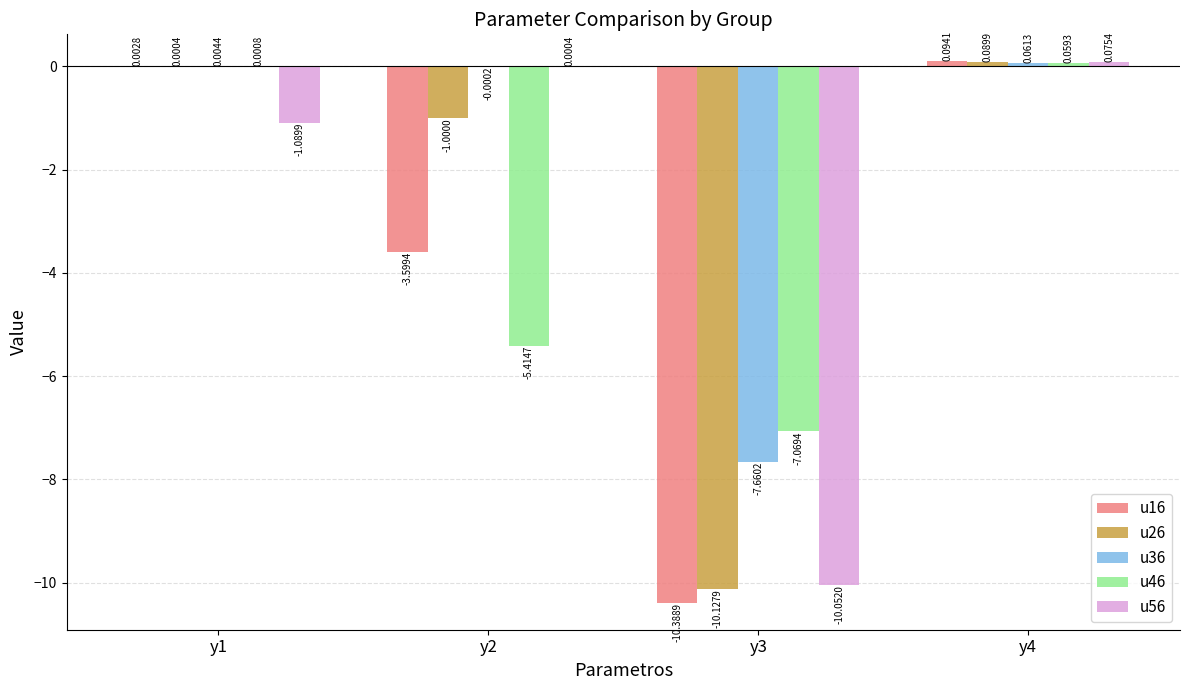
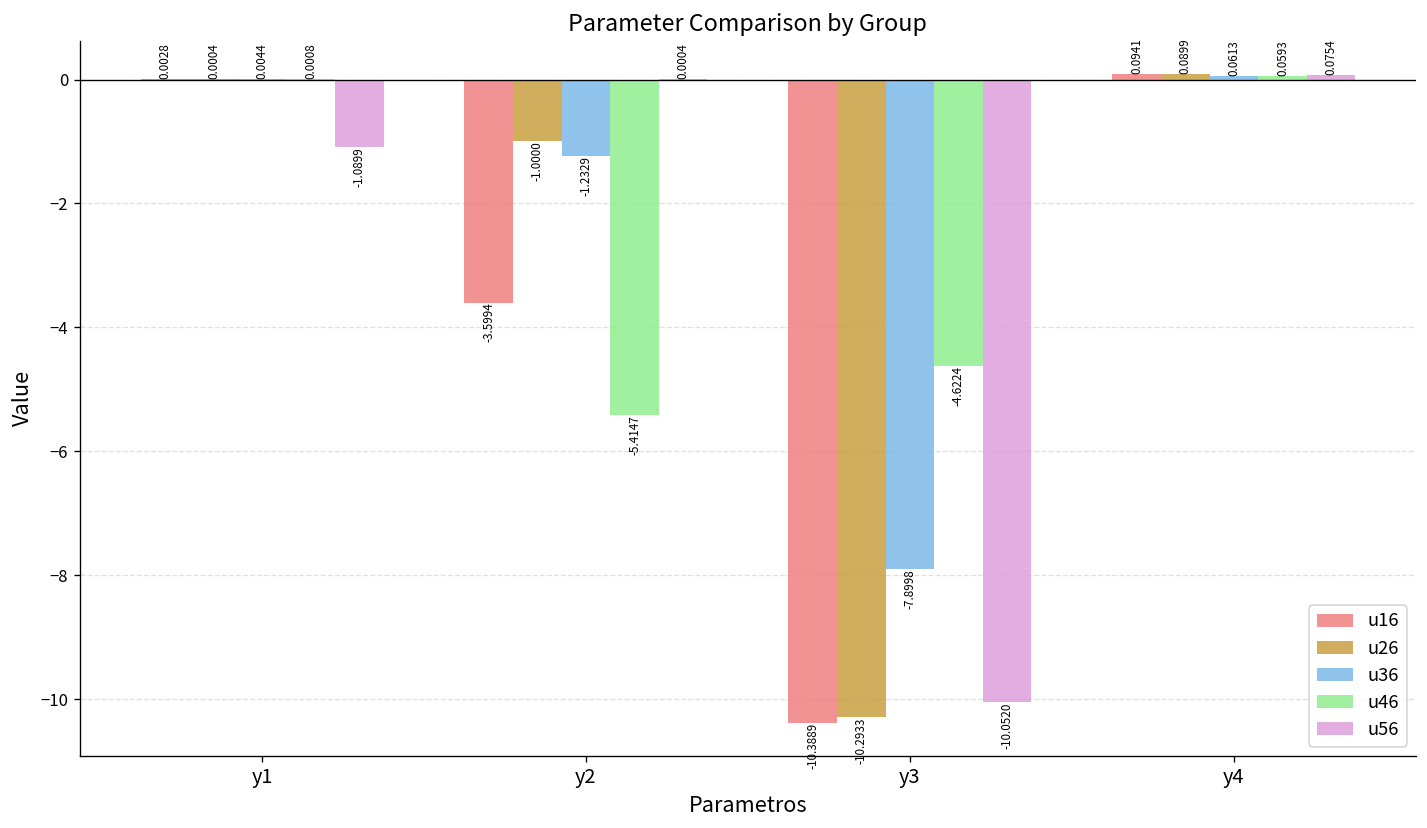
u36, y2: -0.0002 -> -1.2329
u26, y3: -10.1279 -> -10.2933
u36, y3: -7.6602 -> -7.8998
u46, y3: -7.0694 -> -4.6224
